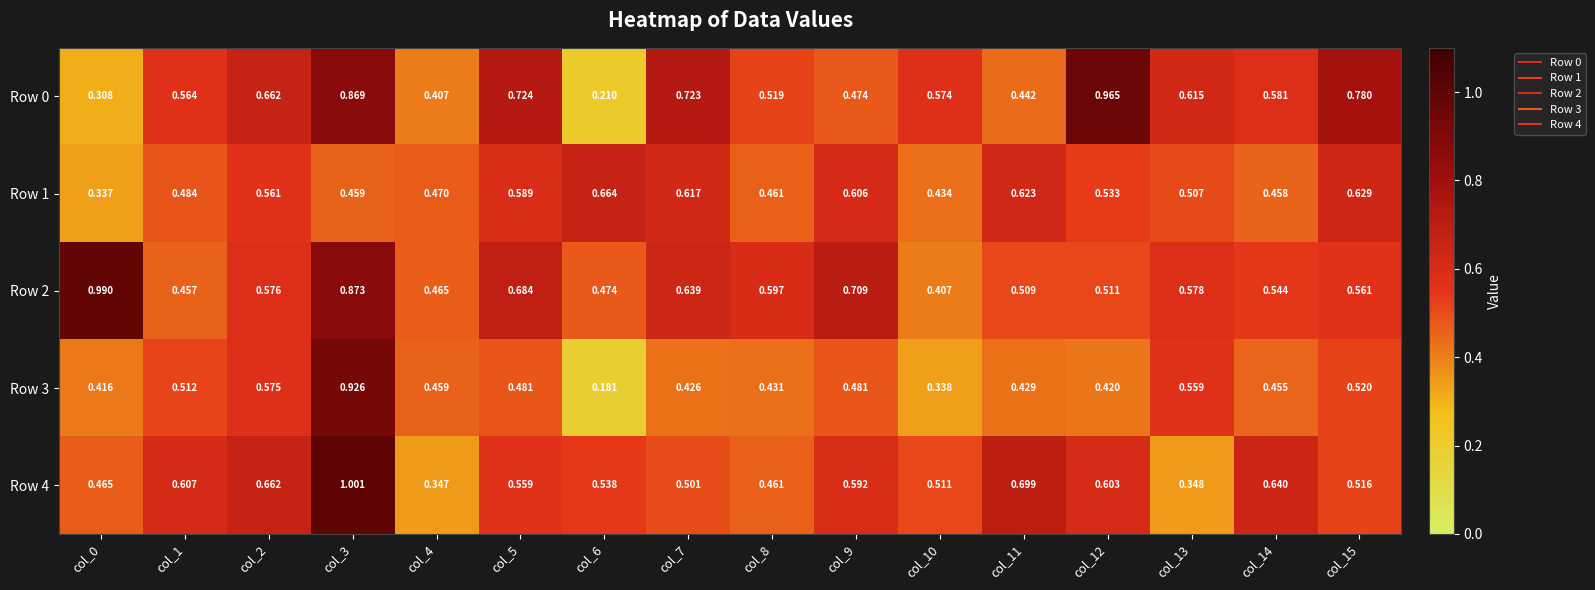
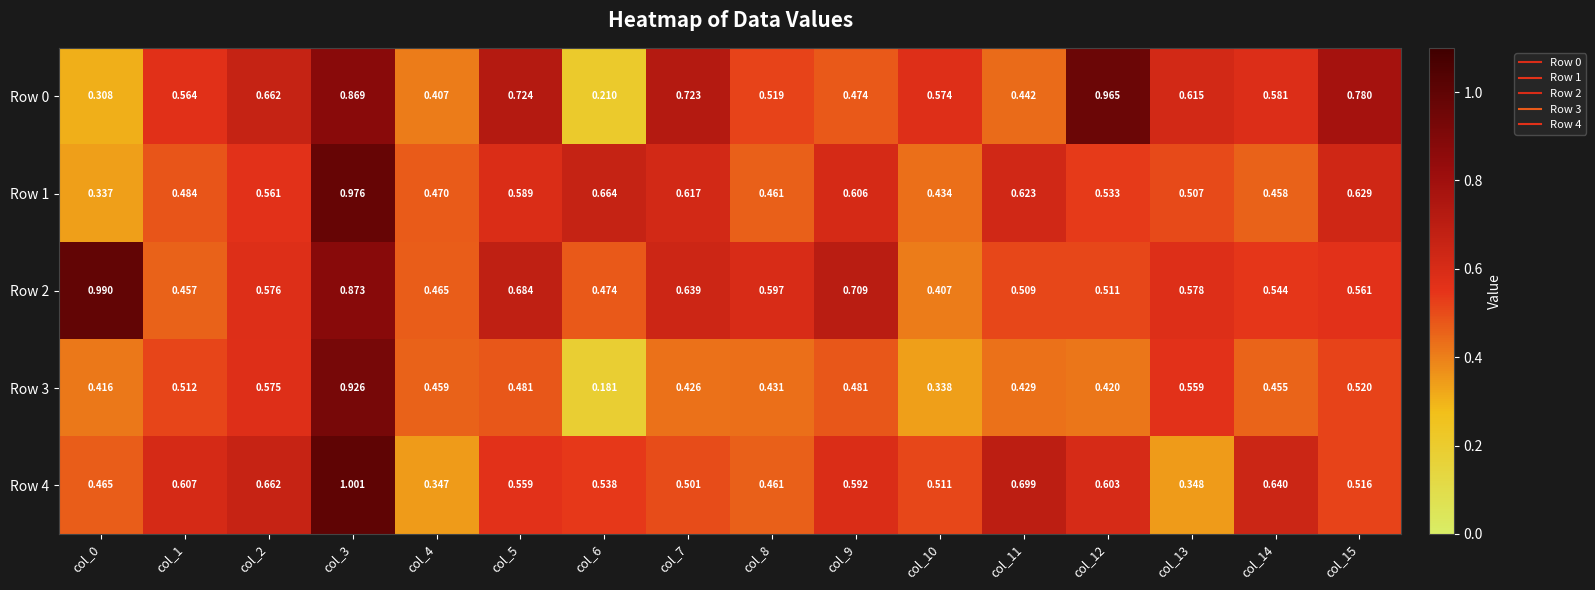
Row 1, col_3: 0.459 -> 0.976
